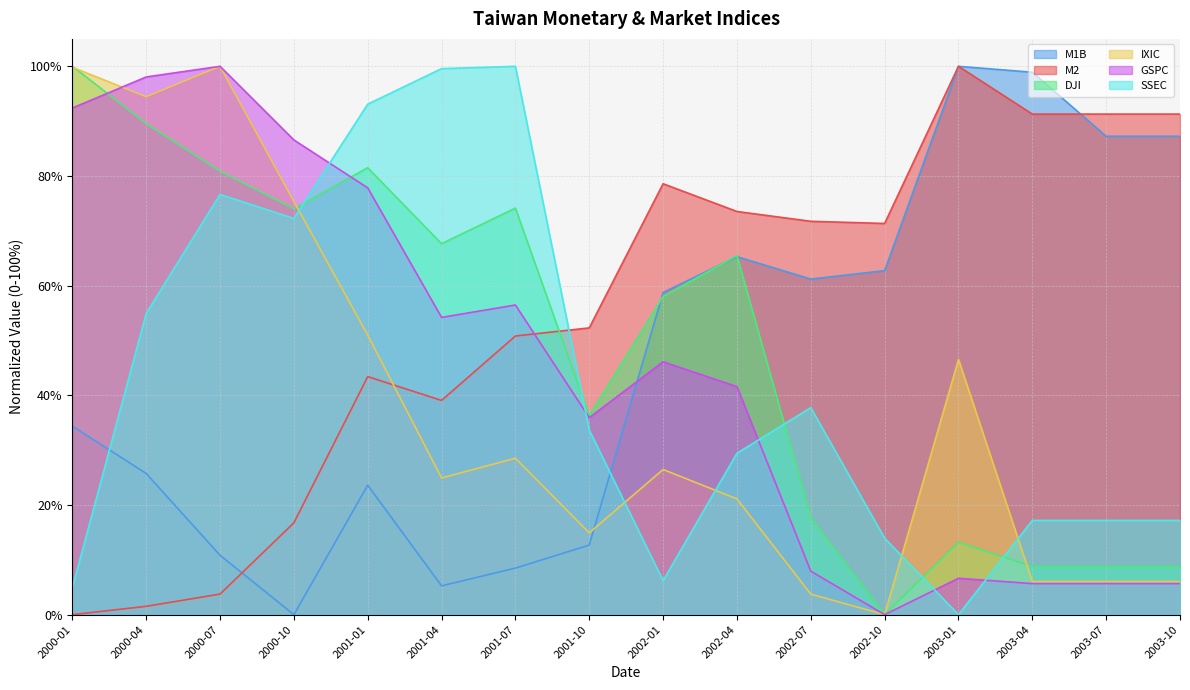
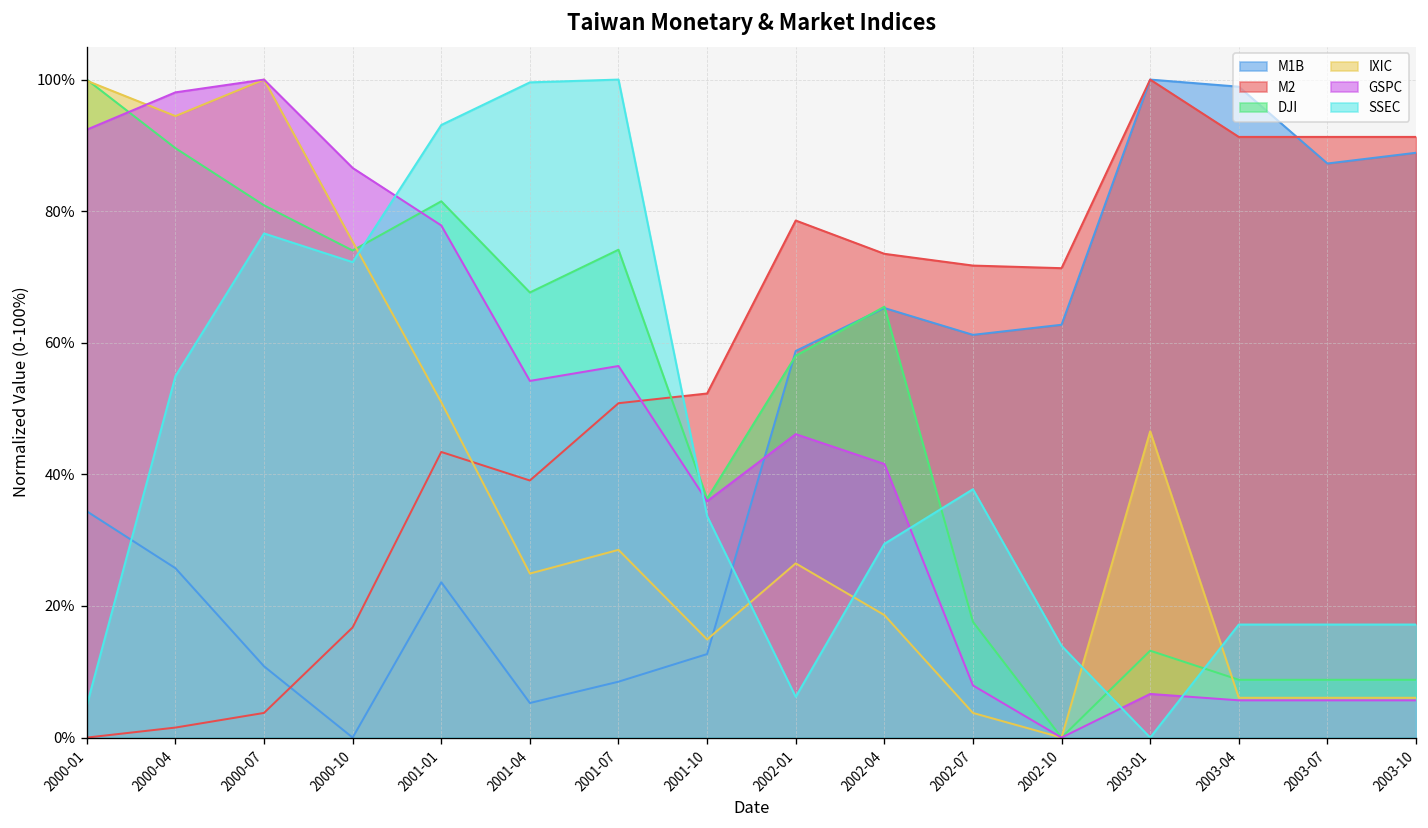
IXIC, 2002-04: 21% -> 19%
M1B, 2003-10: 87% -> 89%
